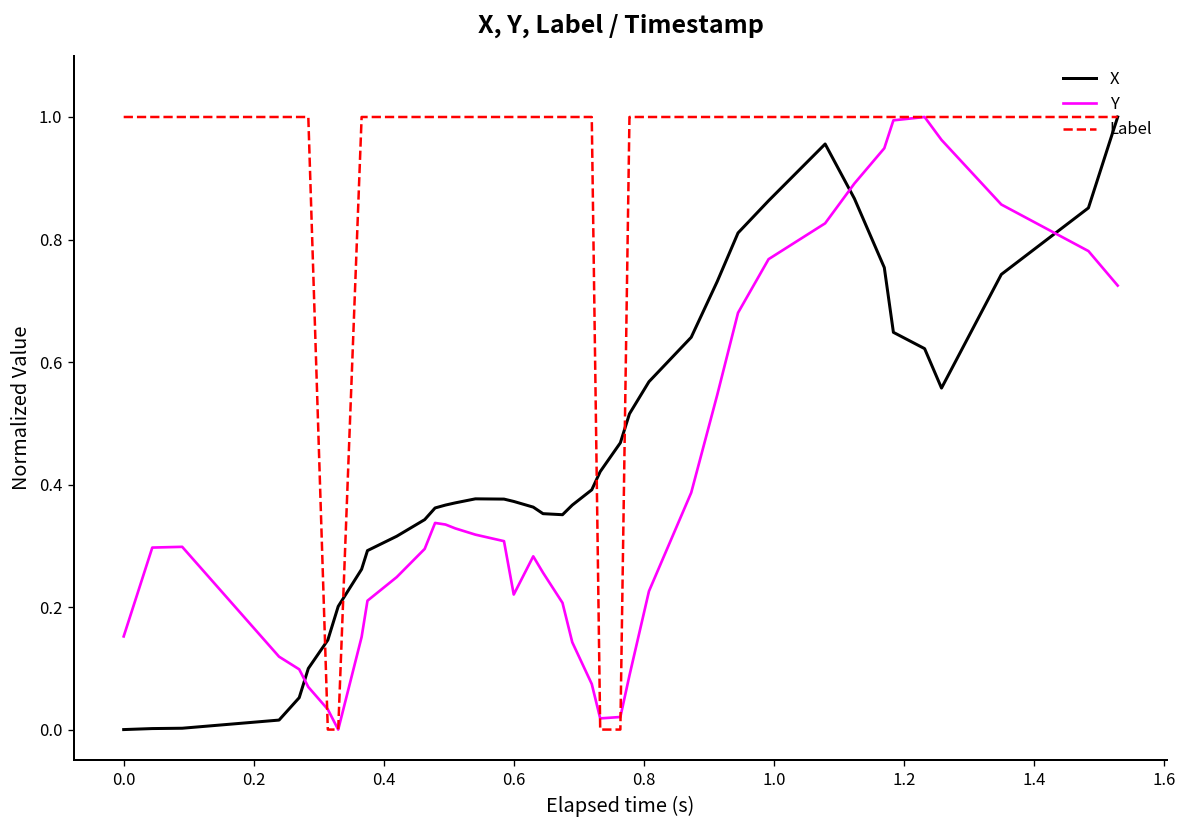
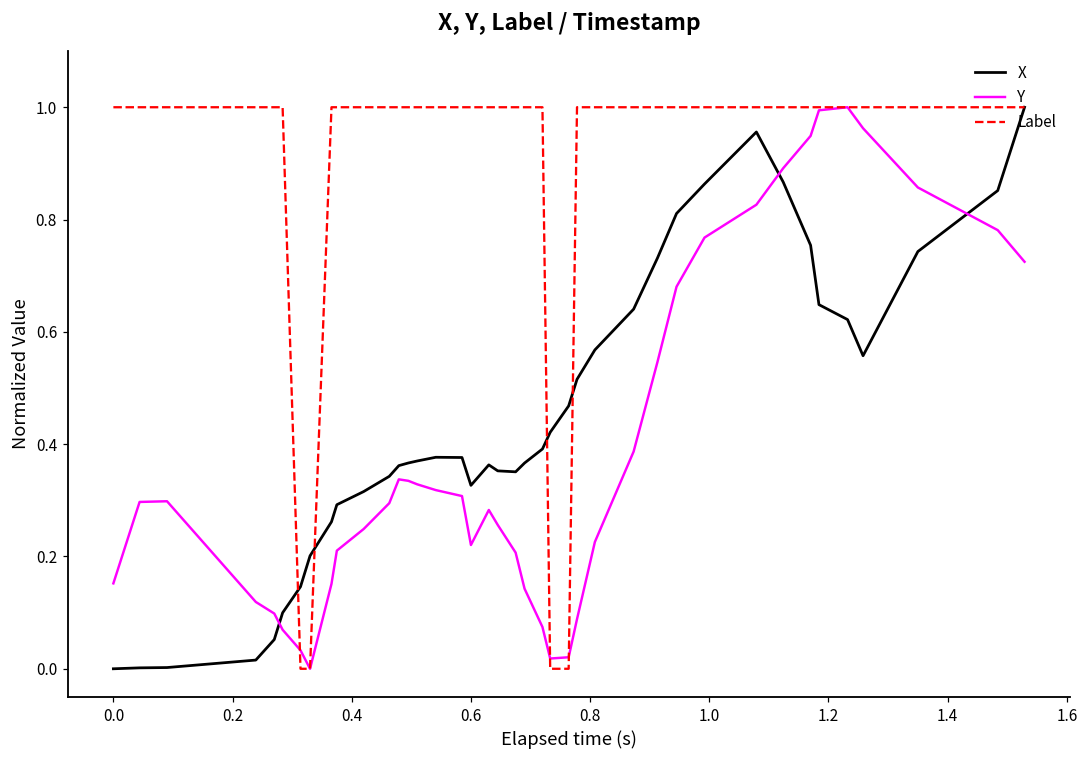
X, 0.6: 0.37 -> 0.33
